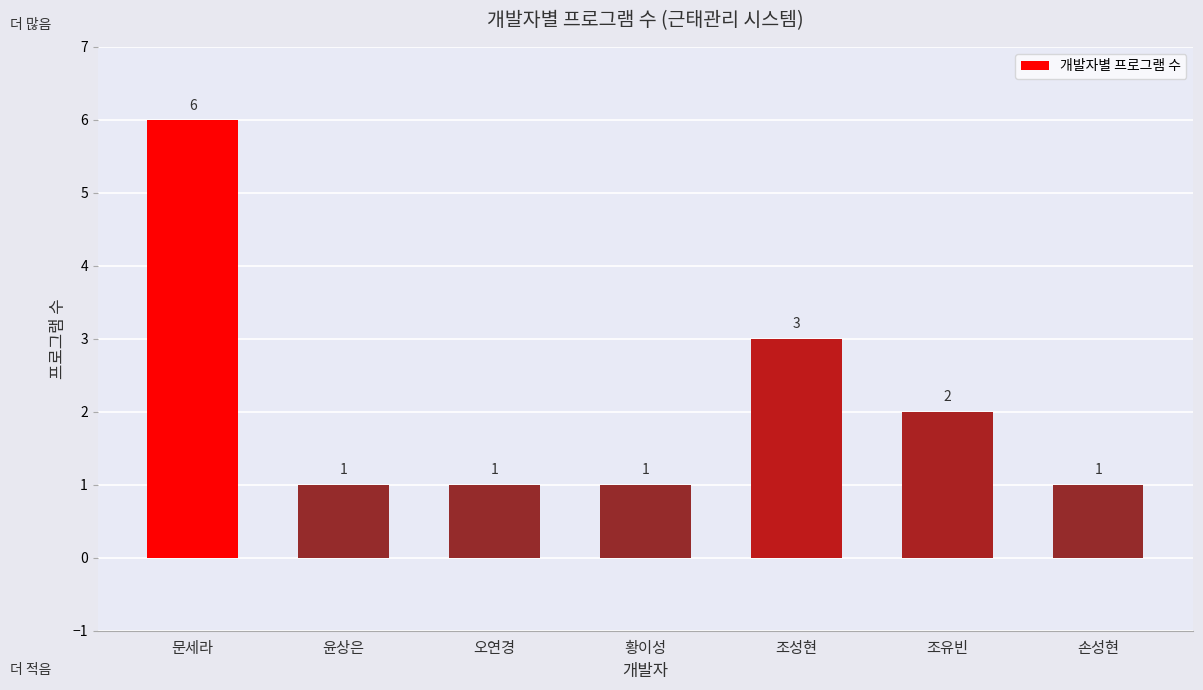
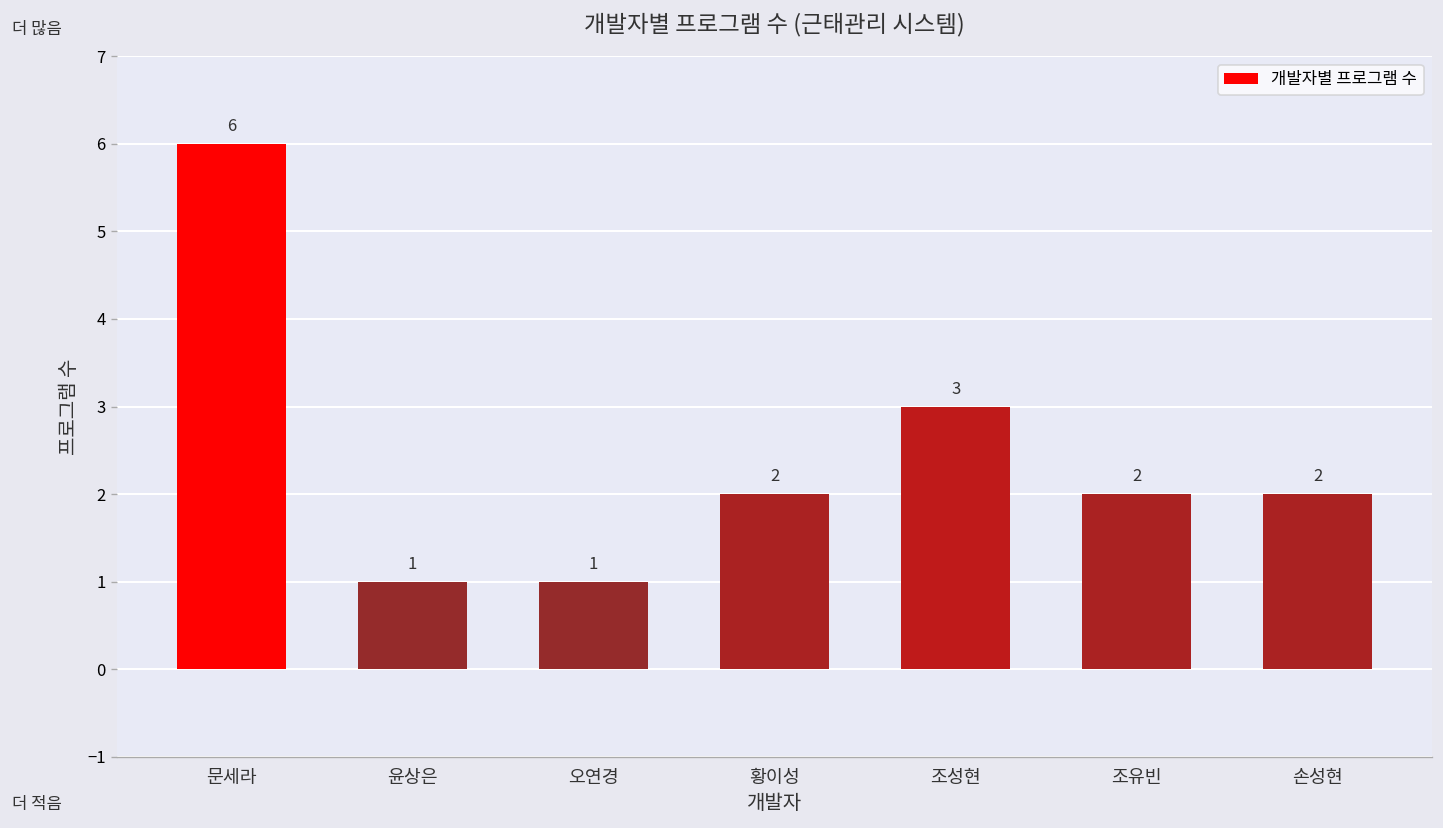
황이성: 1 -> 2
손성현: 1 -> 2
